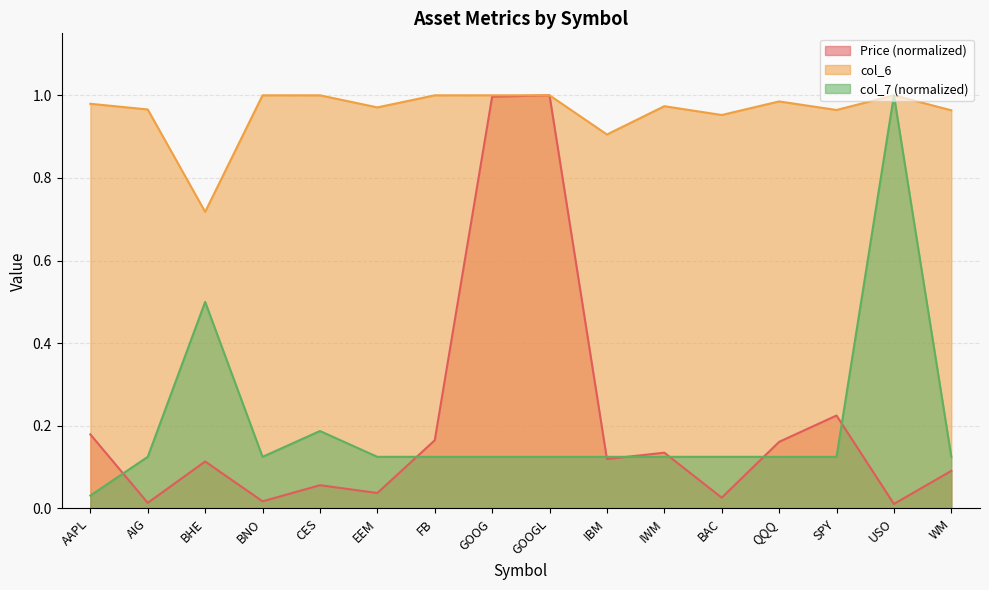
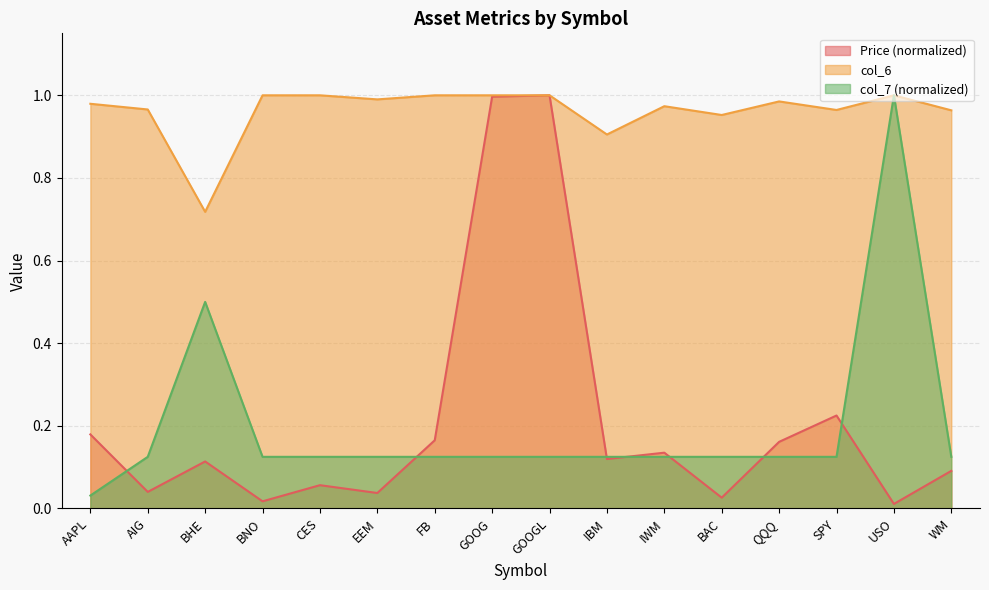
Price (normalized), AIG: 0.01 -> 0.04
col_7 (normalized), CES: 0.19 -> 0.13
col_6, EEM: 0.97 -> 0.99
